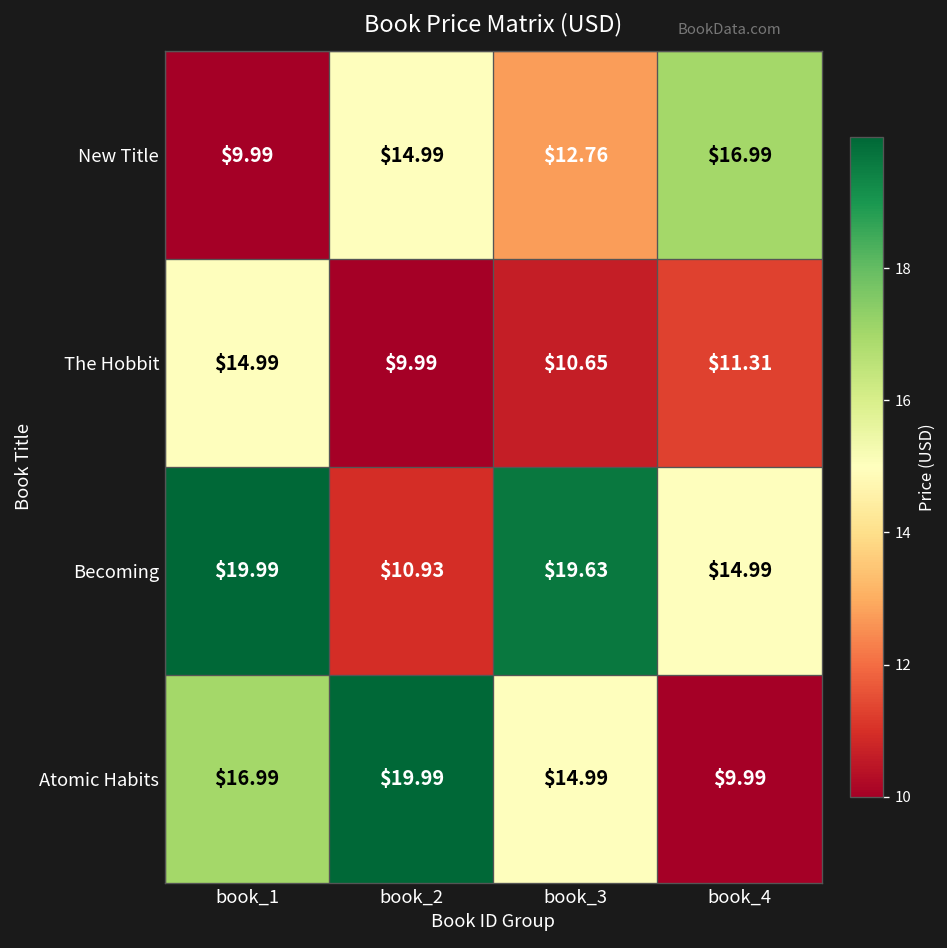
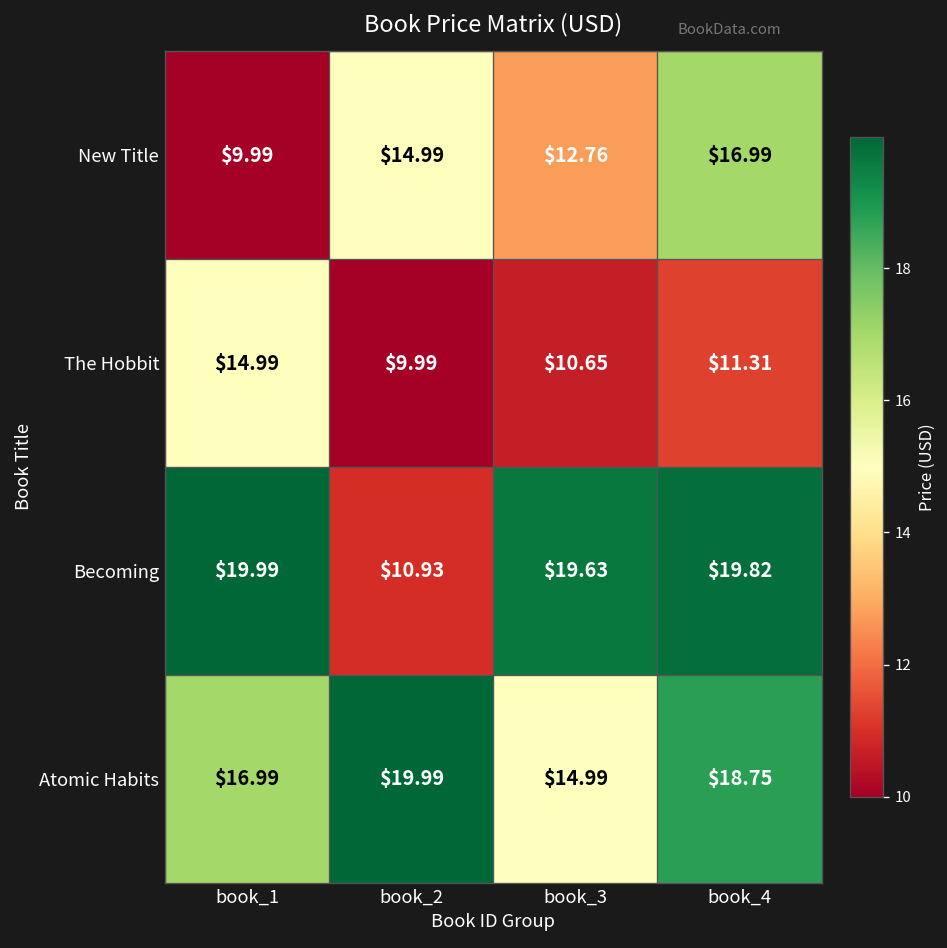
Becoming, book_4: $14.99 -> $19.82
Atomic Habits, book_4: $9.99 -> $18.75
